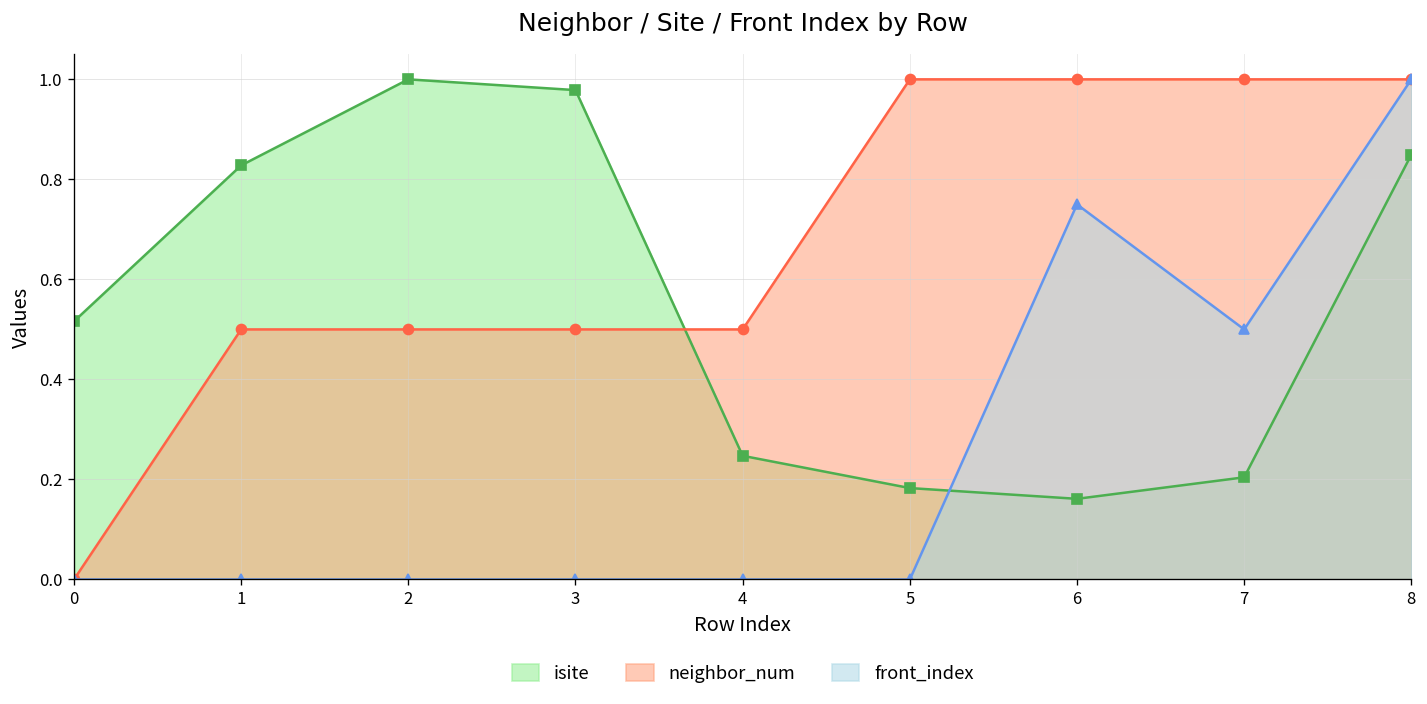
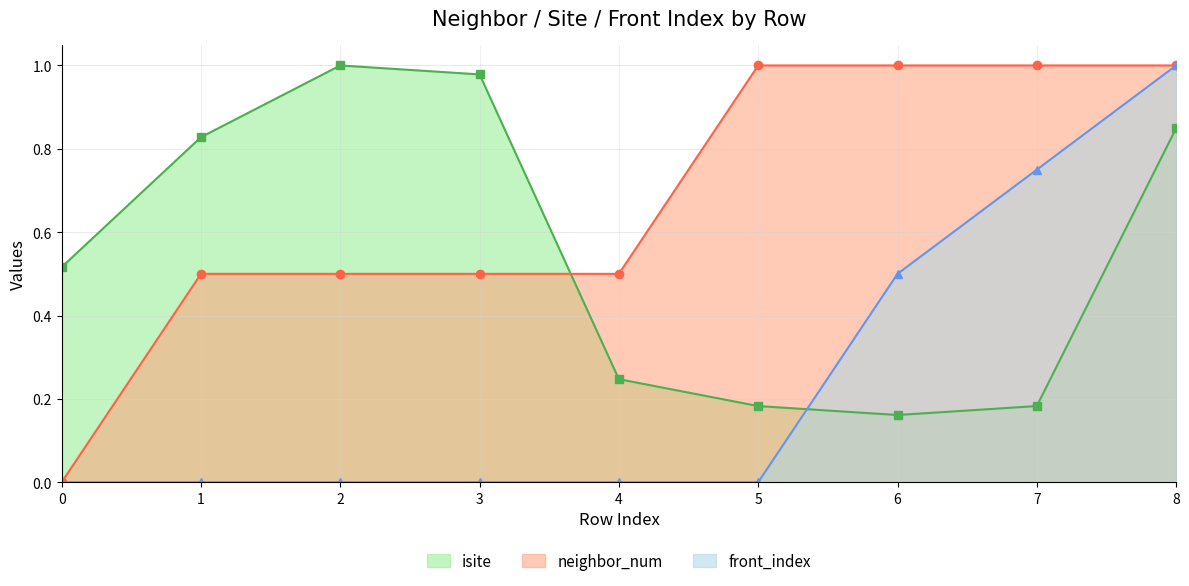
front_index, 6: 0.75 -> 0.50
isite, 7: 0.20 -> 0.18
front_index, 7: 0.50 -> 0.75
